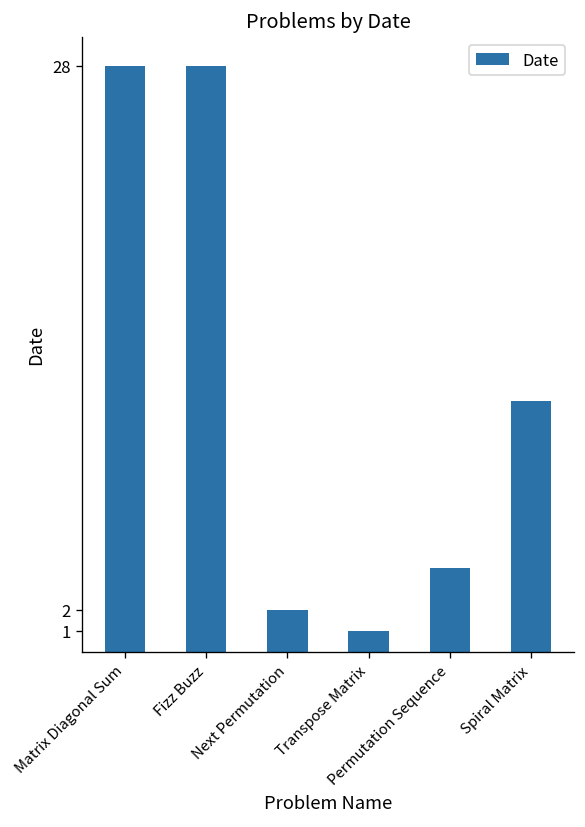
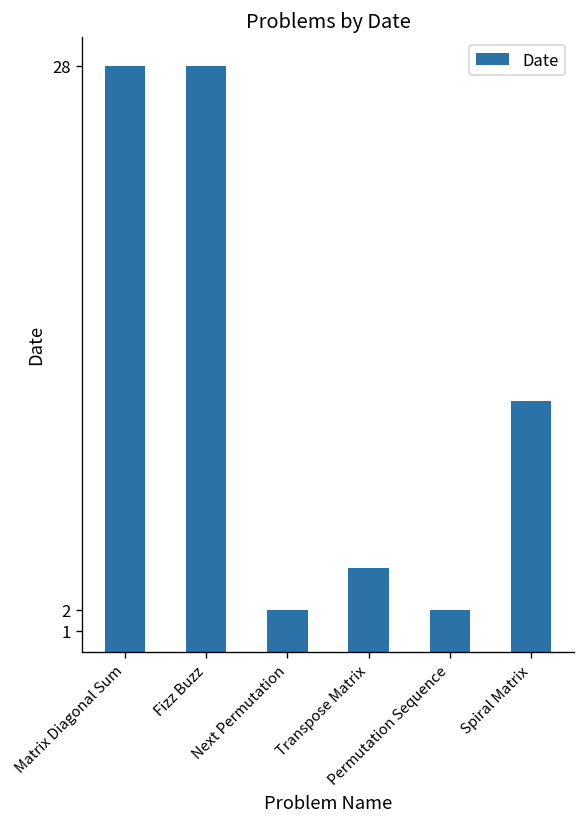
Transpose Matrix: 1 -> 4
Permutation Sequence: 4 -> 2
